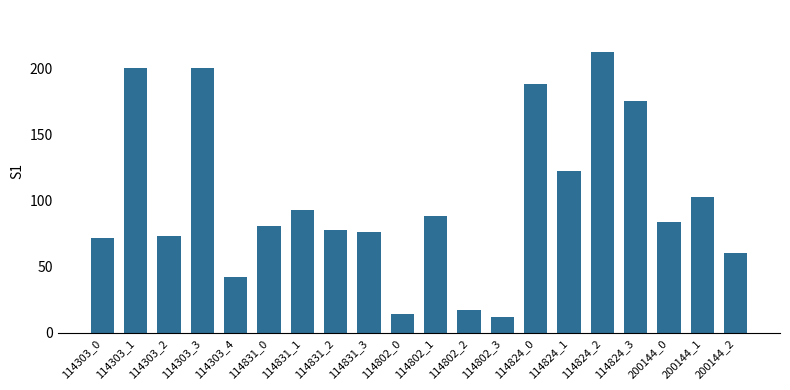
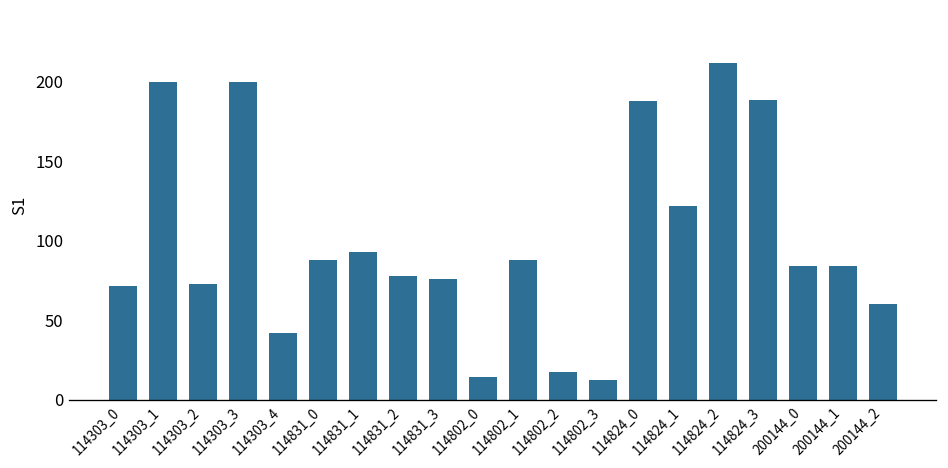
114831_0: 81 -> 88
114824_3: 175 -> 189
200144_1: 102 -> 84
